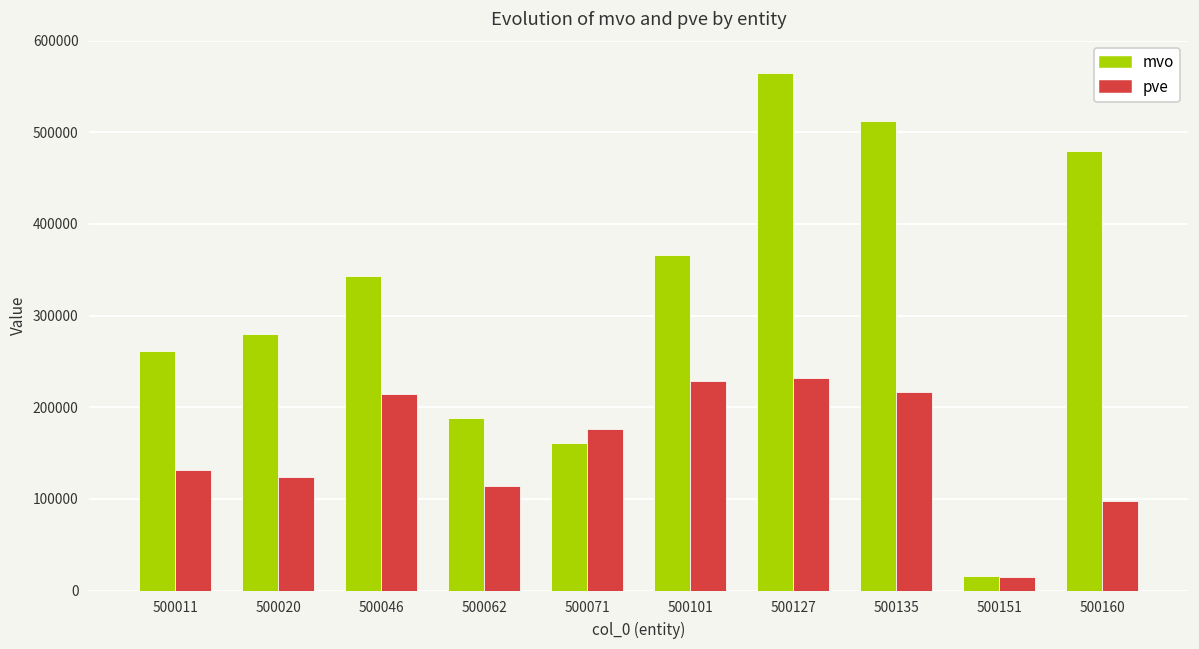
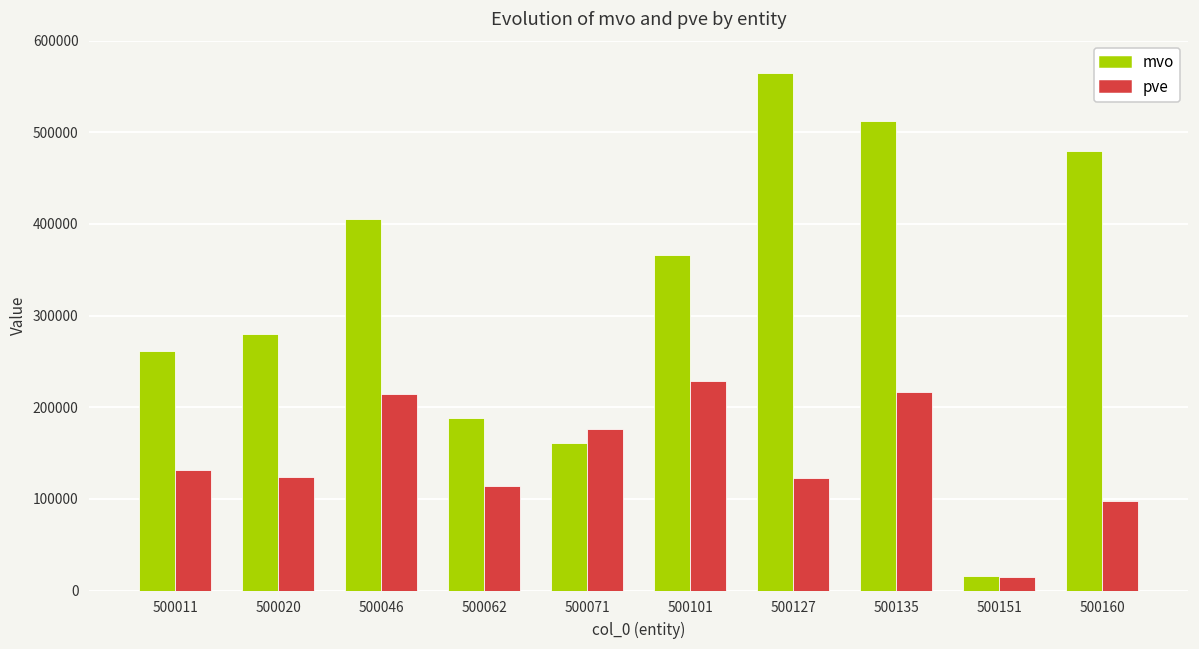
mvo, 500046: 340000 -> 410000
pve, 500127: 230000 -> 120000
